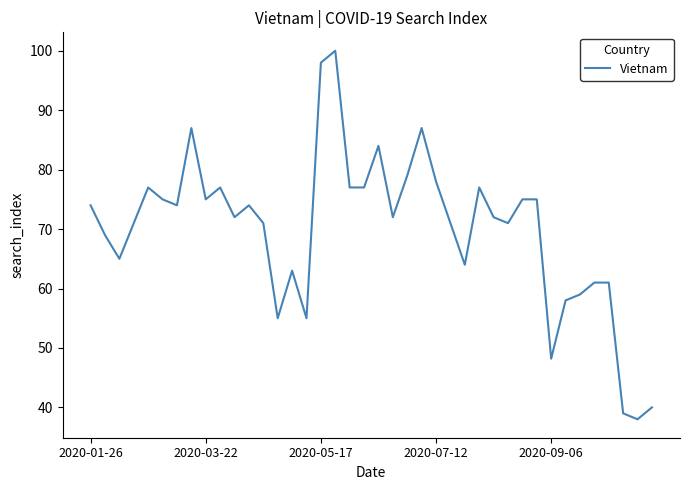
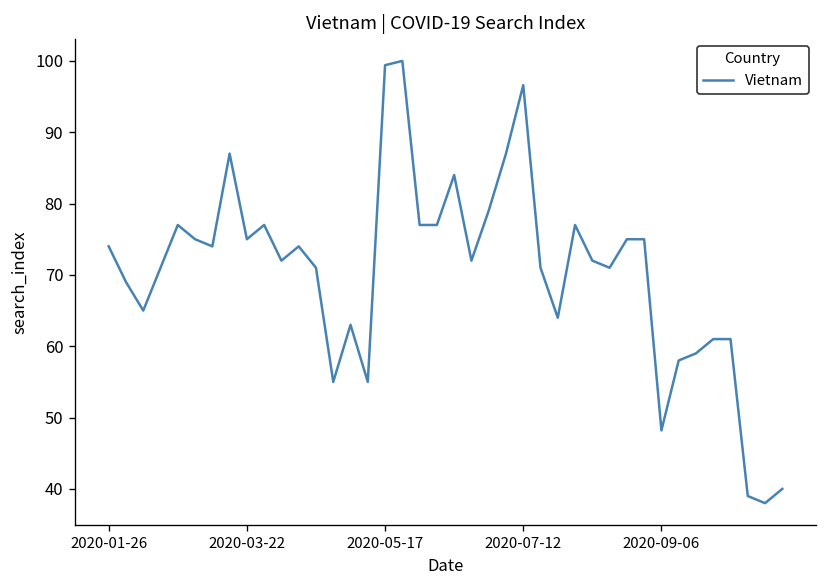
2020-05-17: 98 -> 99
2020-07-12: 78 -> 97
